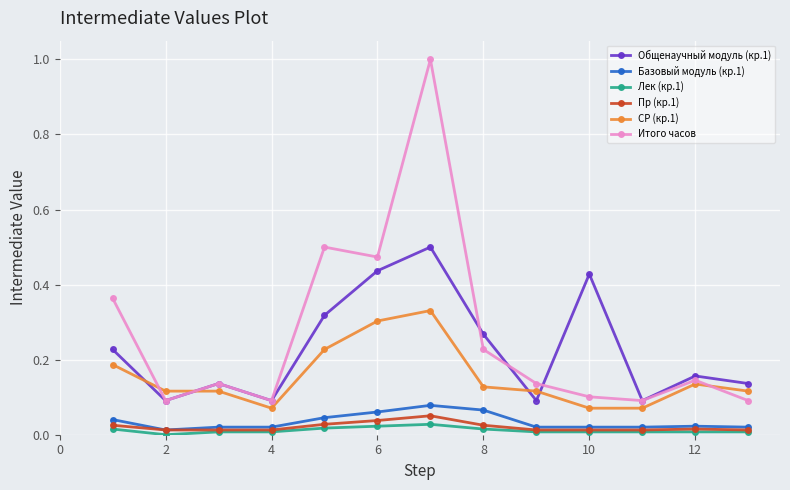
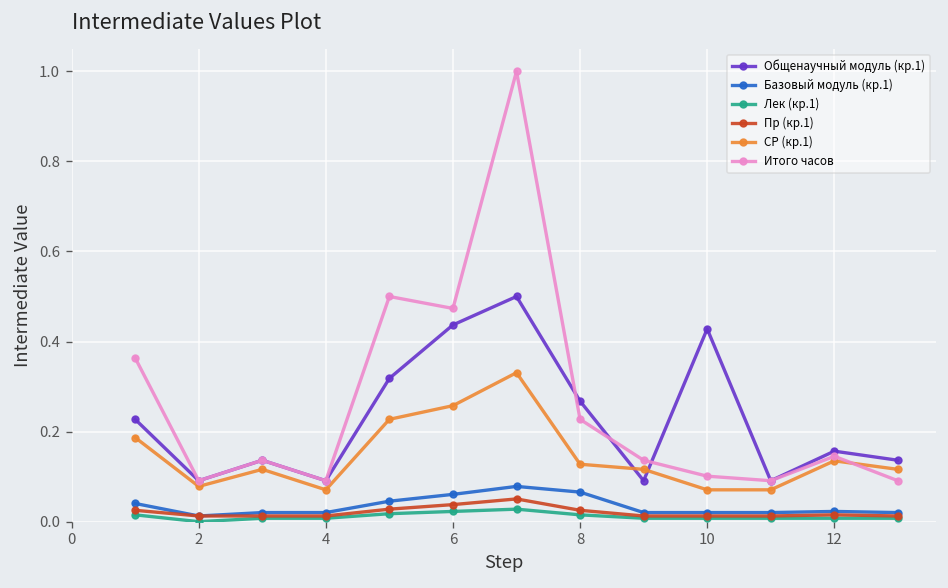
СР (кр.1), 2: 0.12 -> 0.08
СР (кр.1), 6: 0.30 -> 0.26
